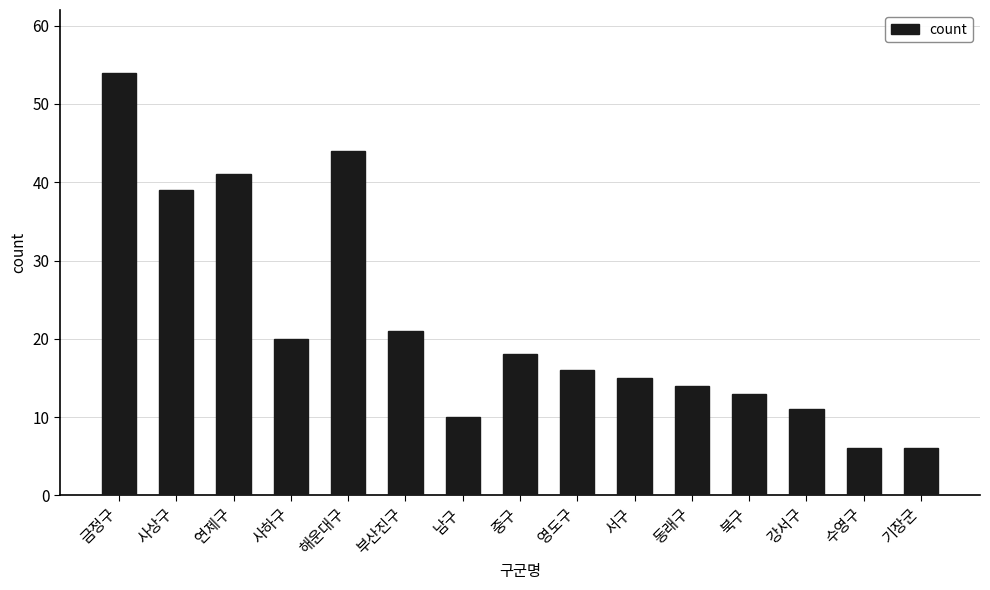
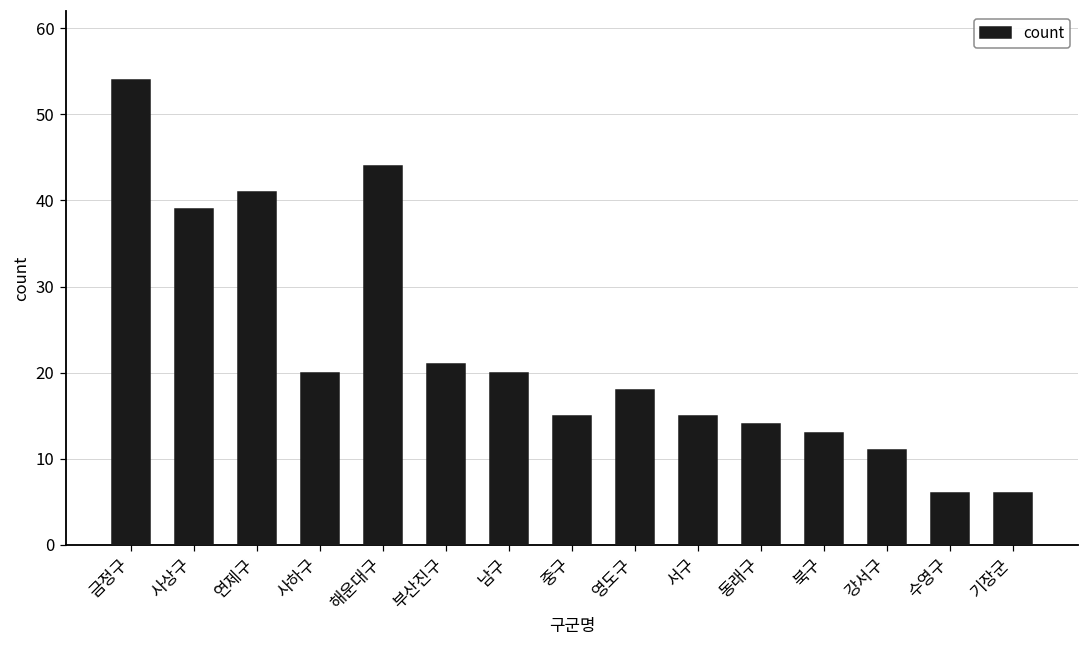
남구: 10 -> 20
중구: 18 -> 15
영도구: 16 -> 18
